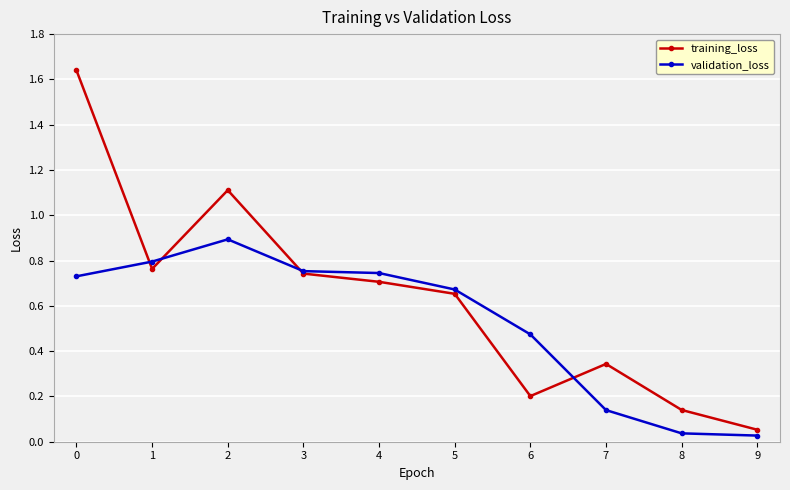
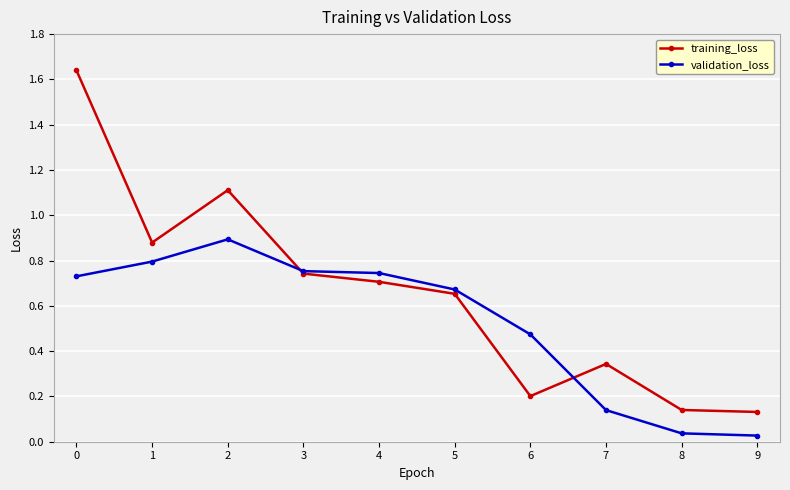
training_loss, 1: 0.76 -> 0.88
training_loss, 9: 0.05 -> 0.13
